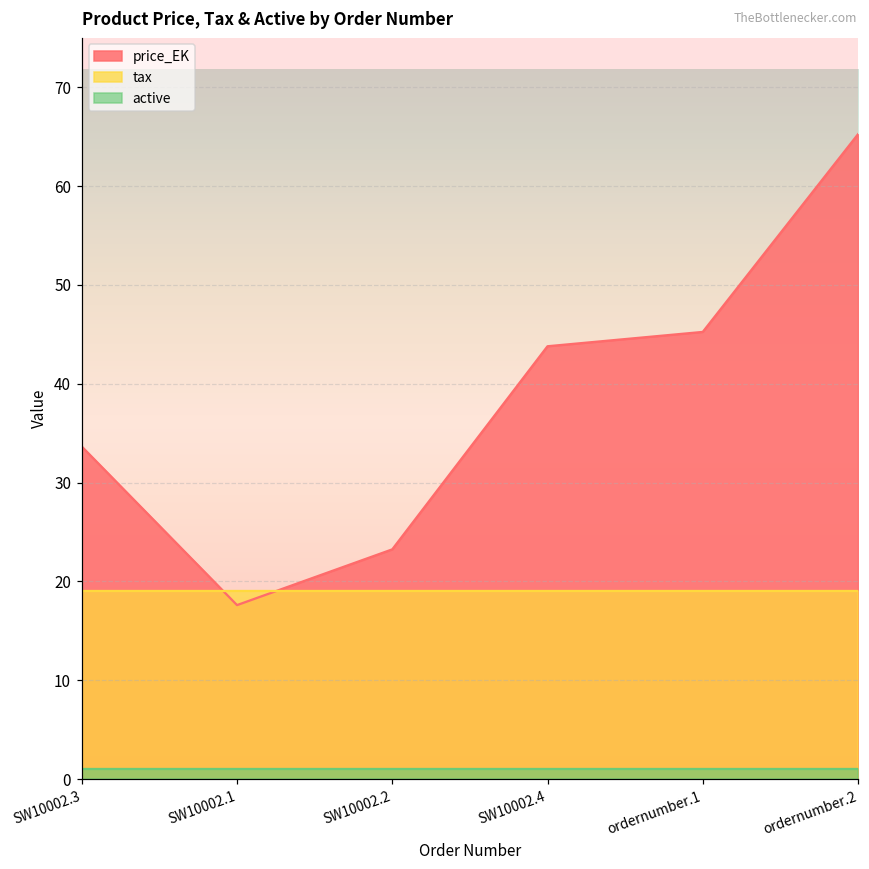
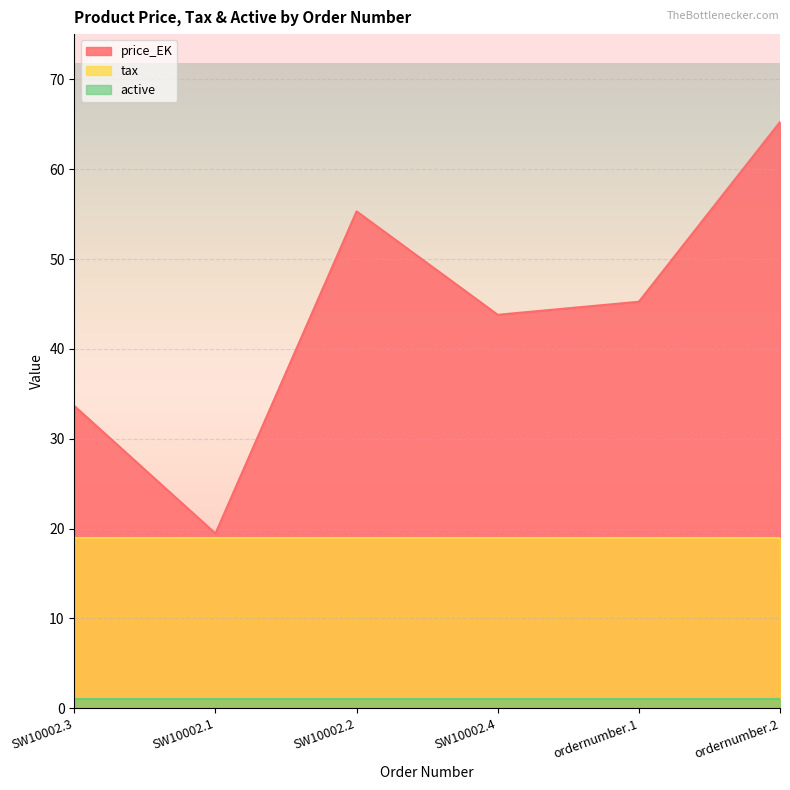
price_EK, SW10002.1: 18 -> 19
price_EK, SW10002.2: 23 -> 55
